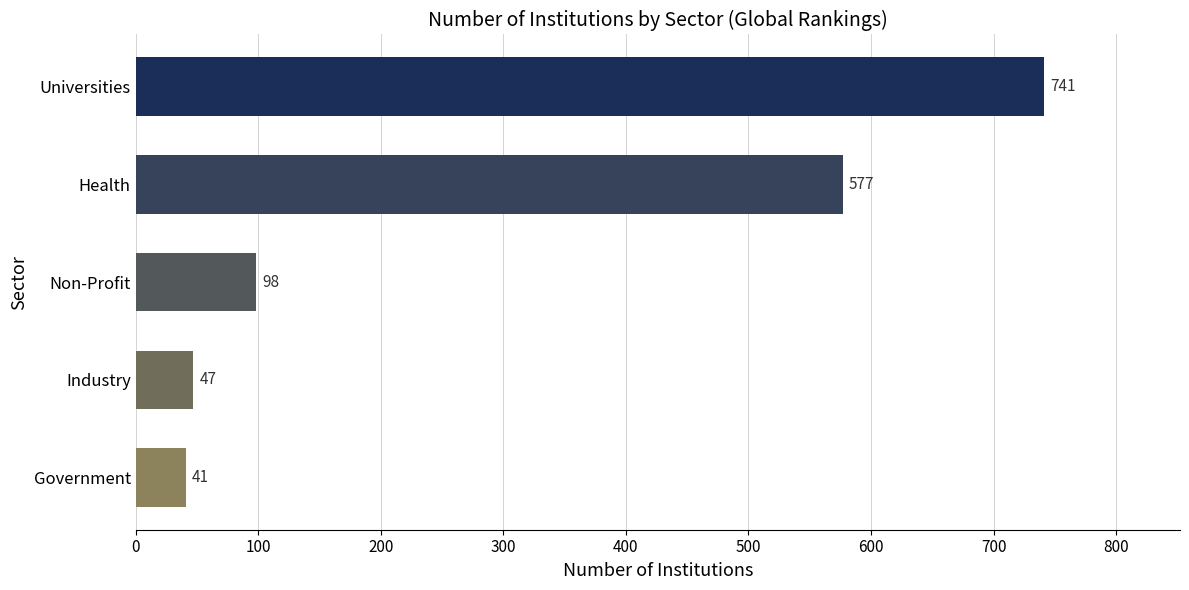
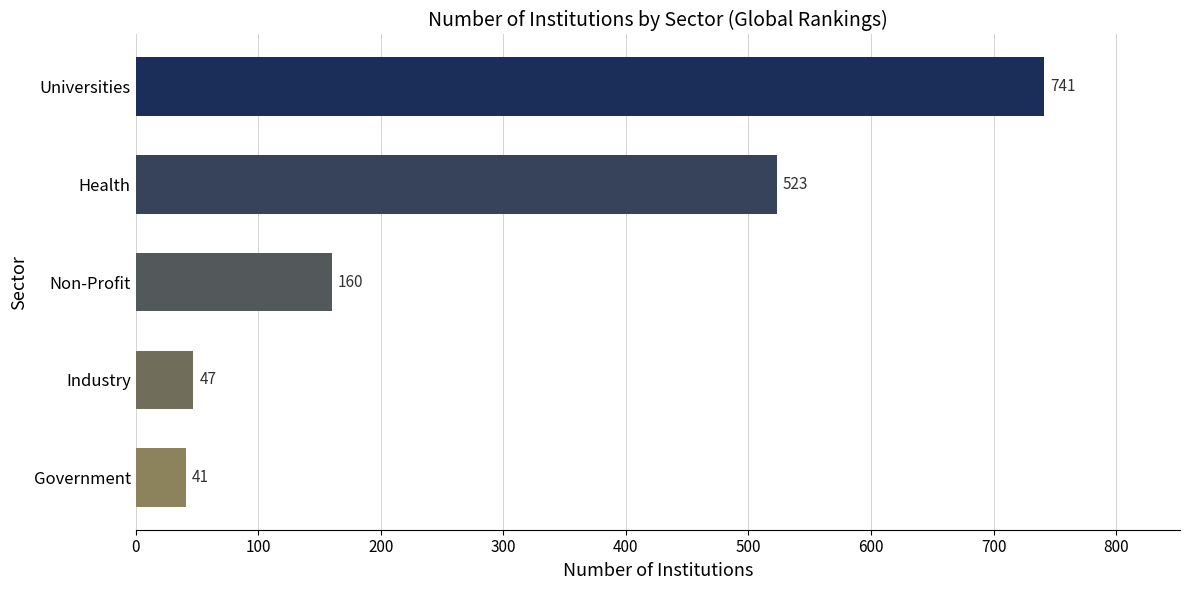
Health: 577 -> 523
Non-Profit: 98 -> 160
